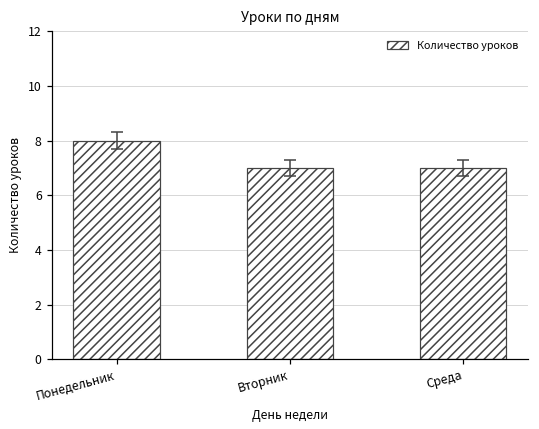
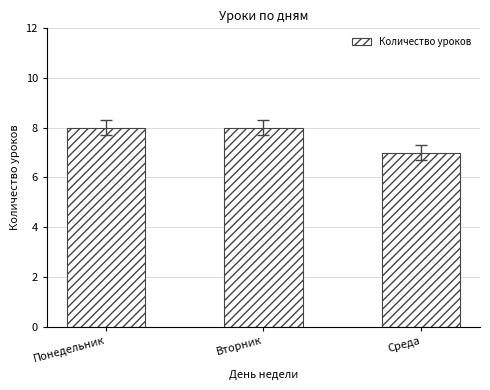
Количество уроков, Вторник: 7 -> 8
